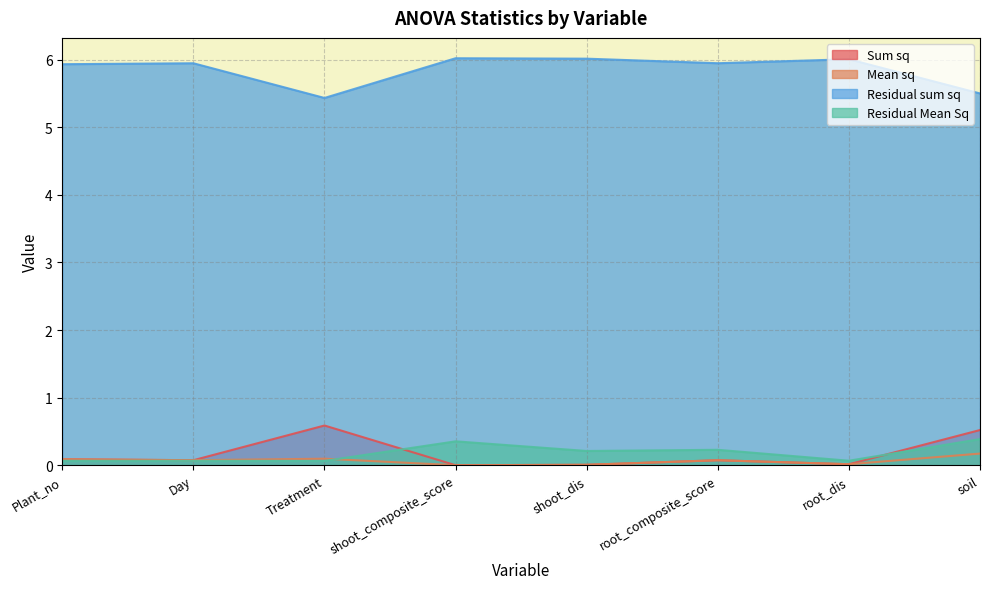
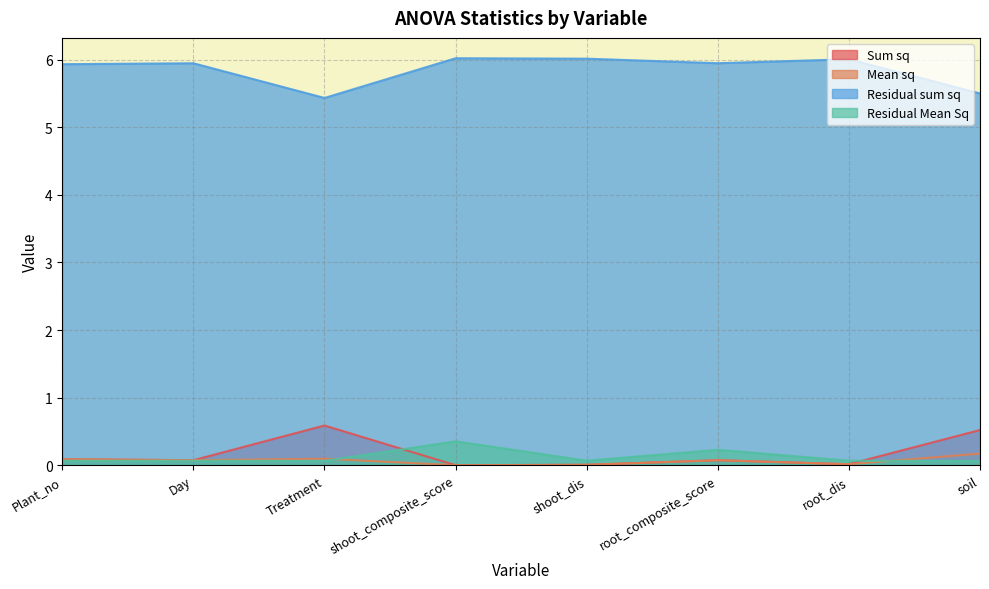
Residual Mean Sq, shoot_dis: 0.2 -> 0.1
Residual Mean Sq, soil: 0.4 -> 0.1
